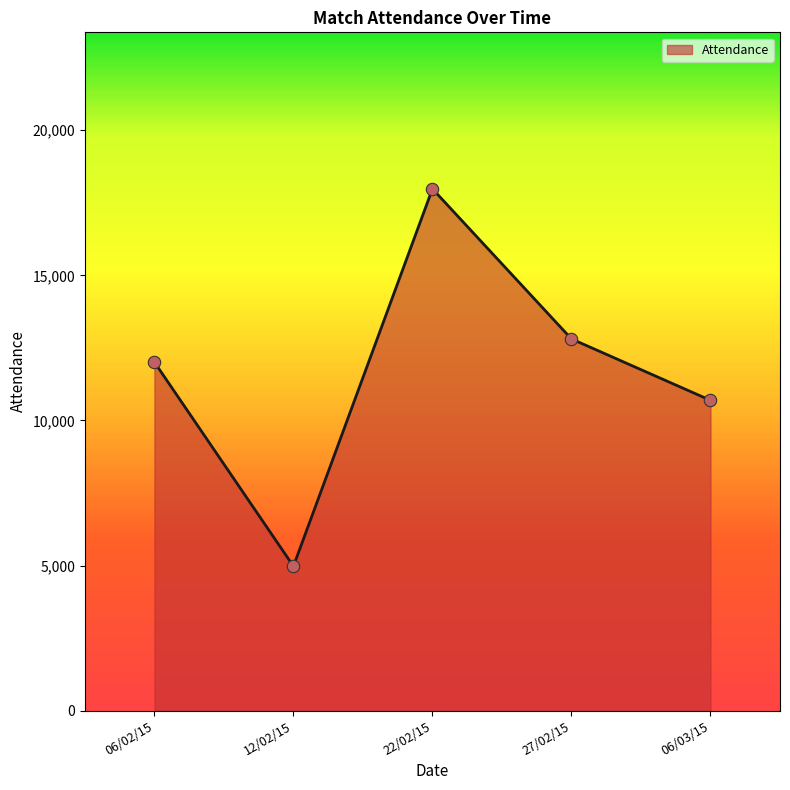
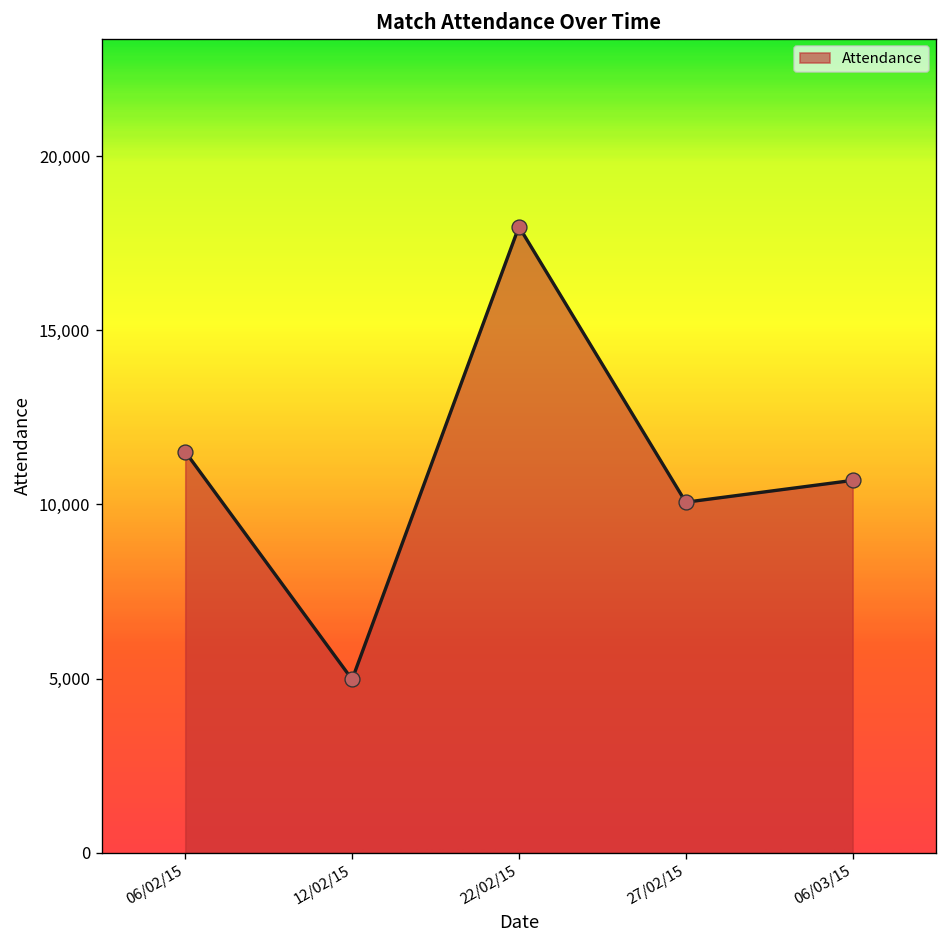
06/02/15: 12,000 -> 11,500
27/02/15: 12,800 -> 10,100
